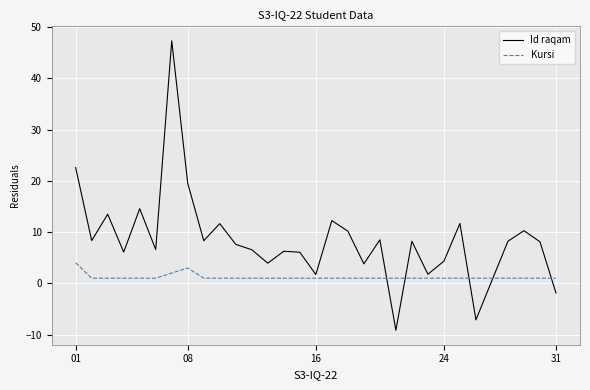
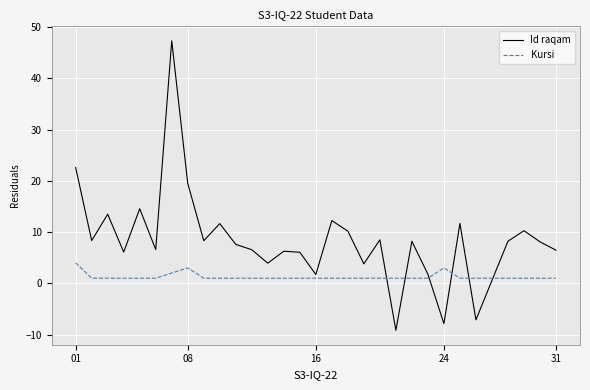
Id raqam, 24: 4 -> -8
Kursi, 24: 1 -> 3
Id raqam, 31: -2 -> 6
